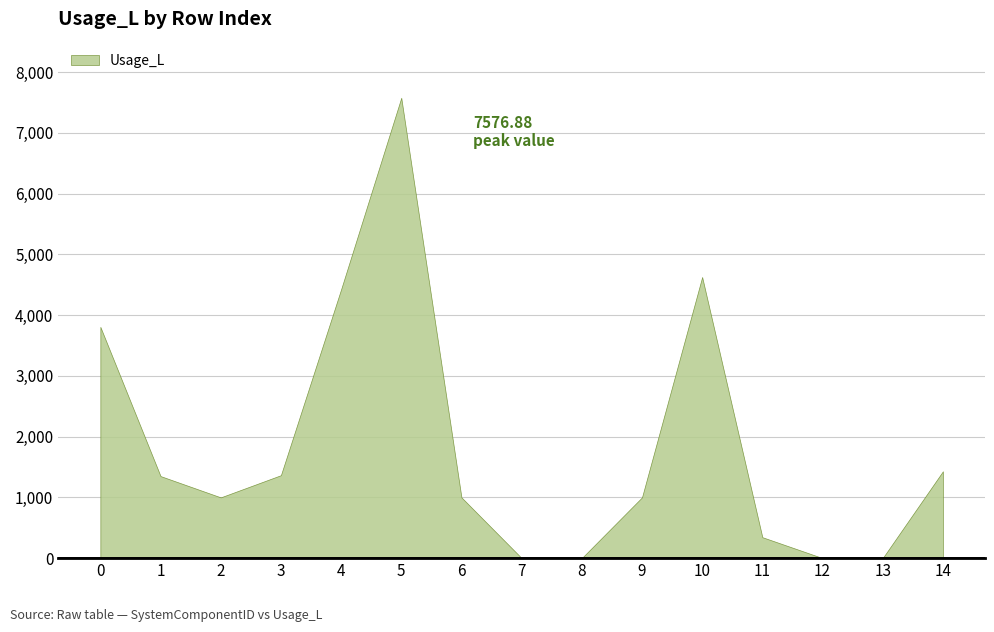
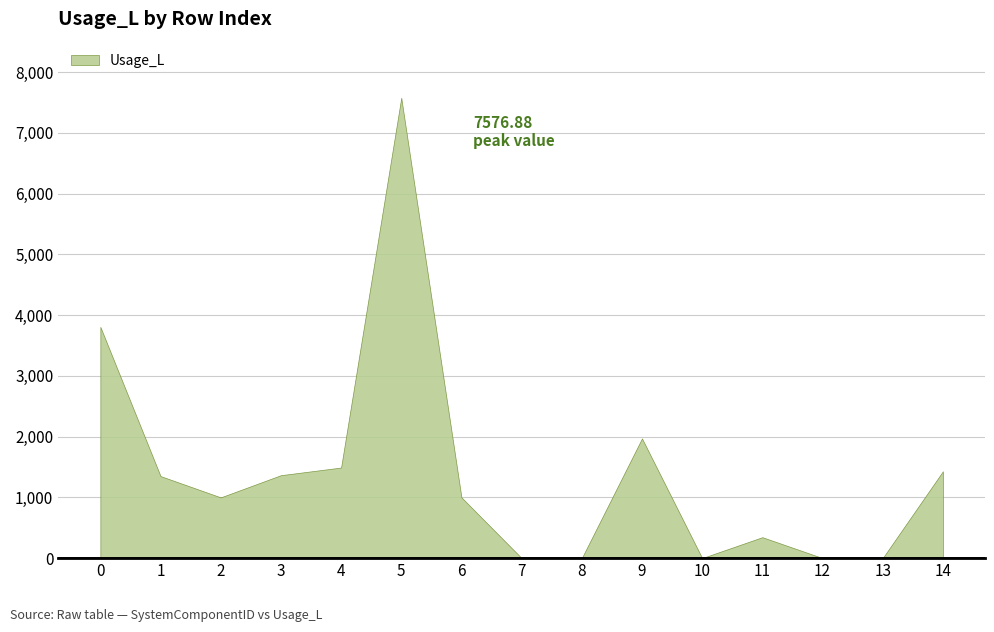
4: 4,400 -> 1,500
9: 1,000 -> 2,000
10: 4,600 -> 0
